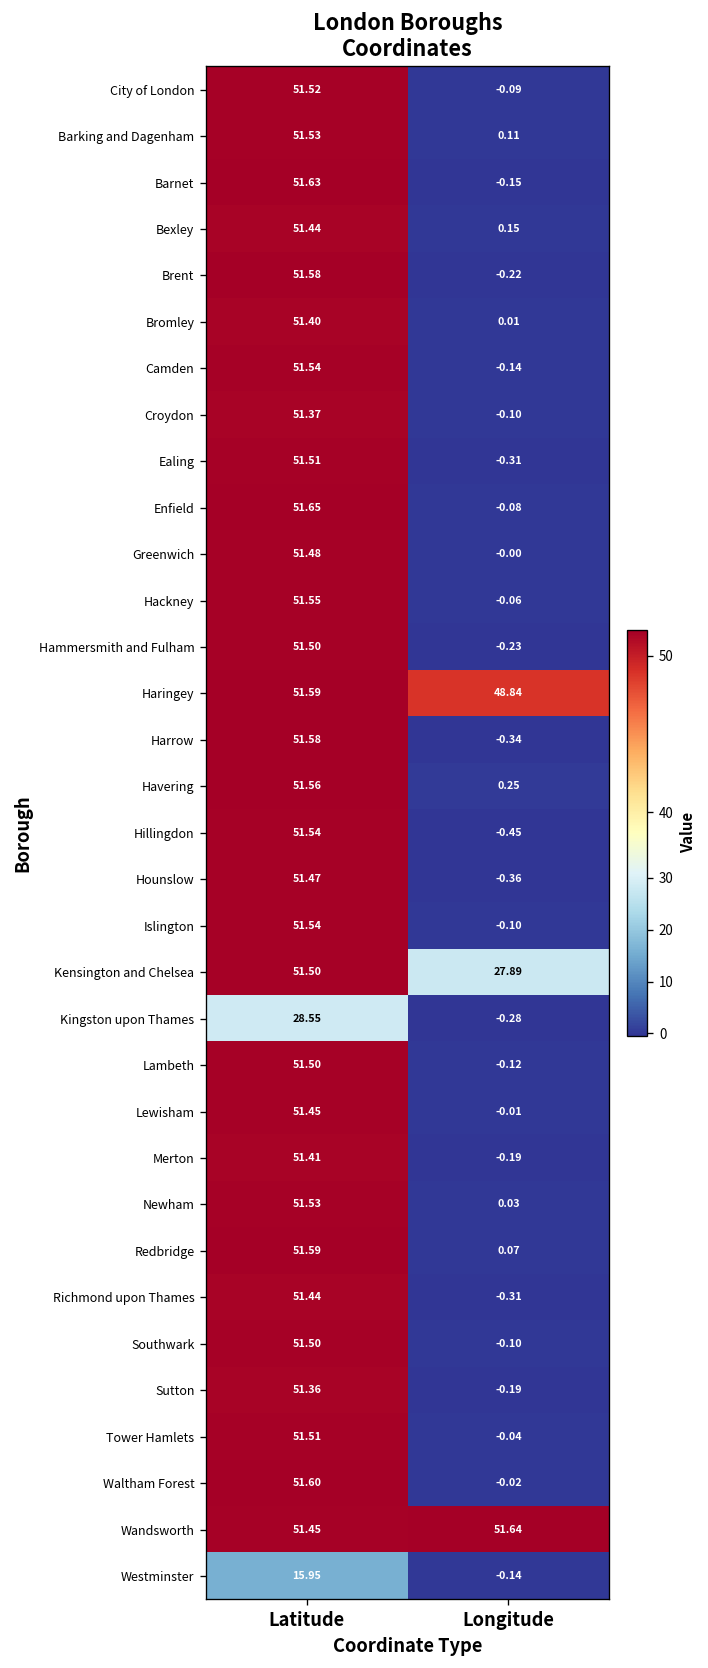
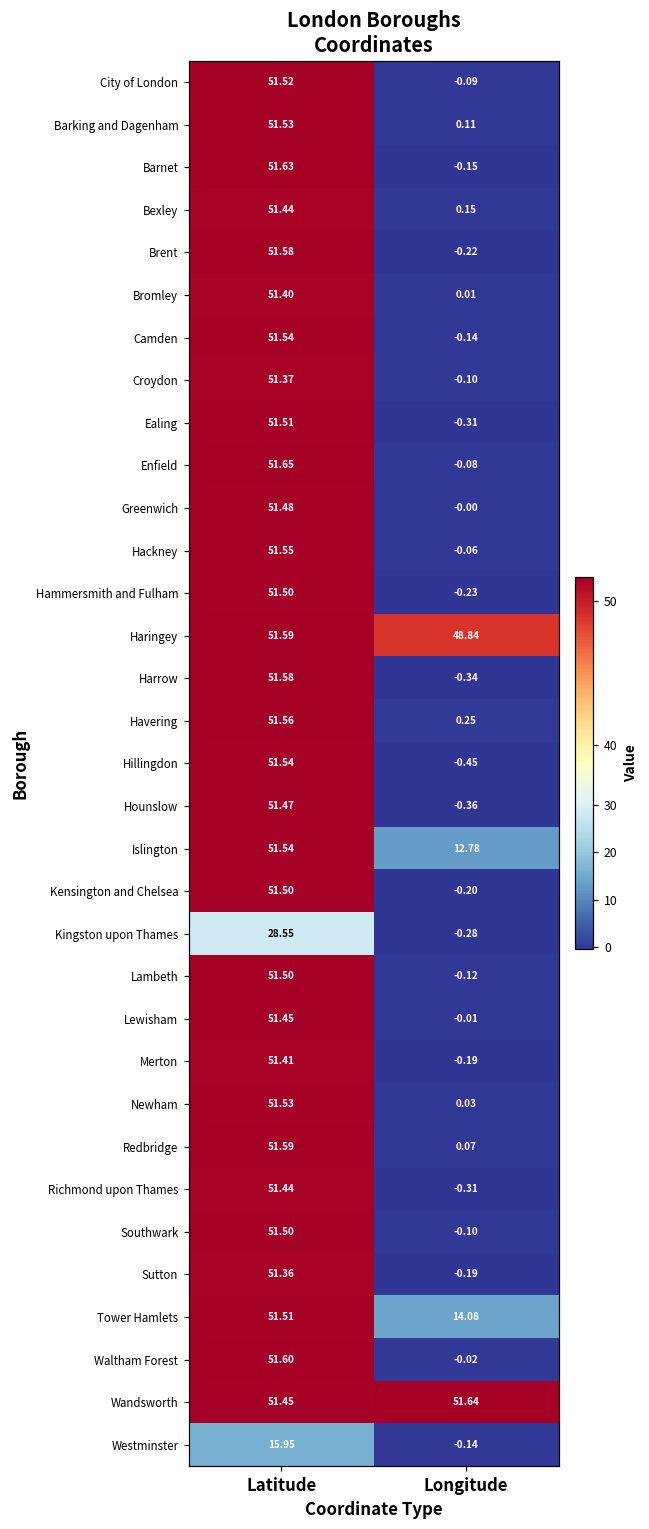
Islington, Longitude: -0.10 -> 12.78
Kensington and Chelsea, Longitude: 27.89 -> -0.20
Tower Hamlets, Longitude: -0.04 -> 14.08
